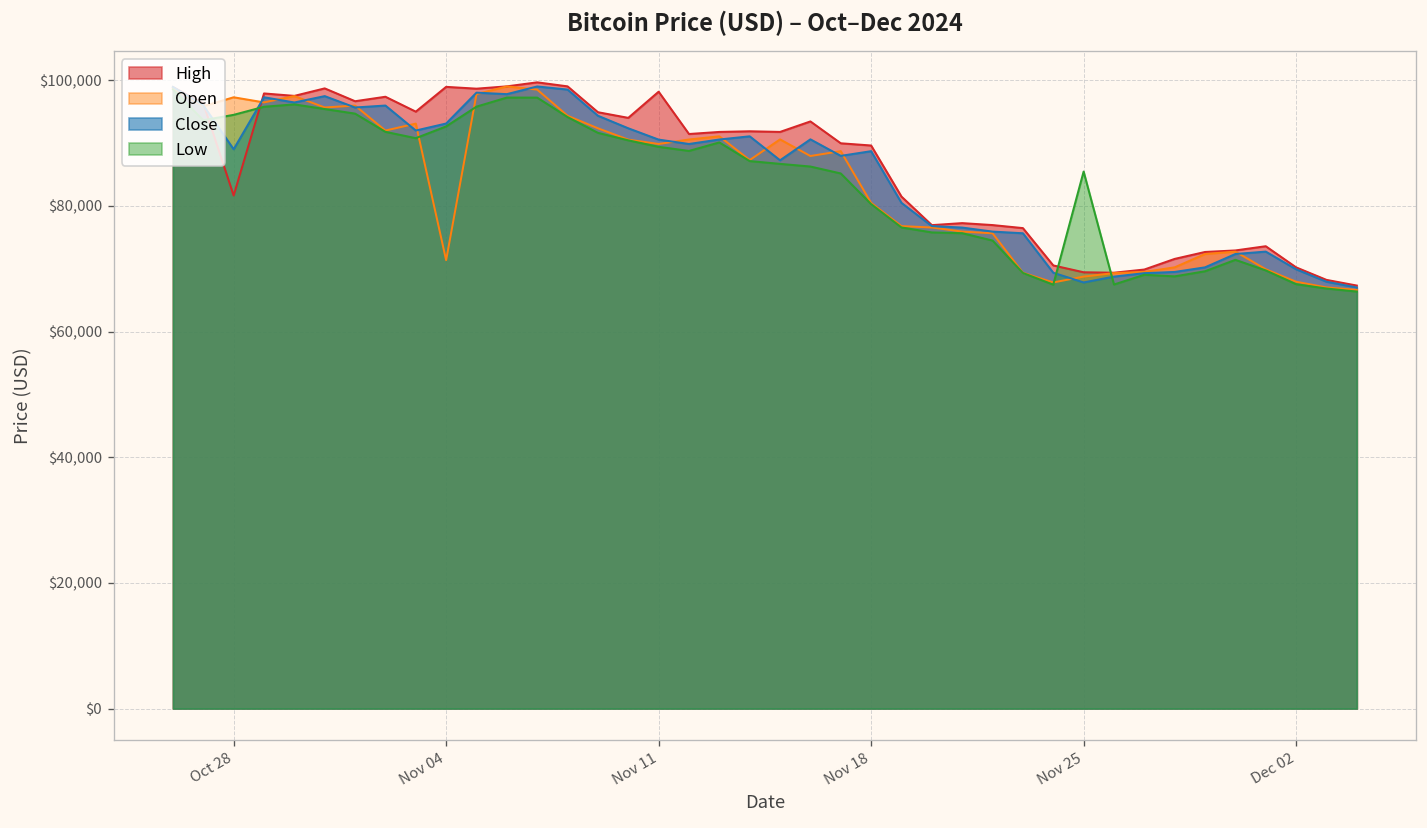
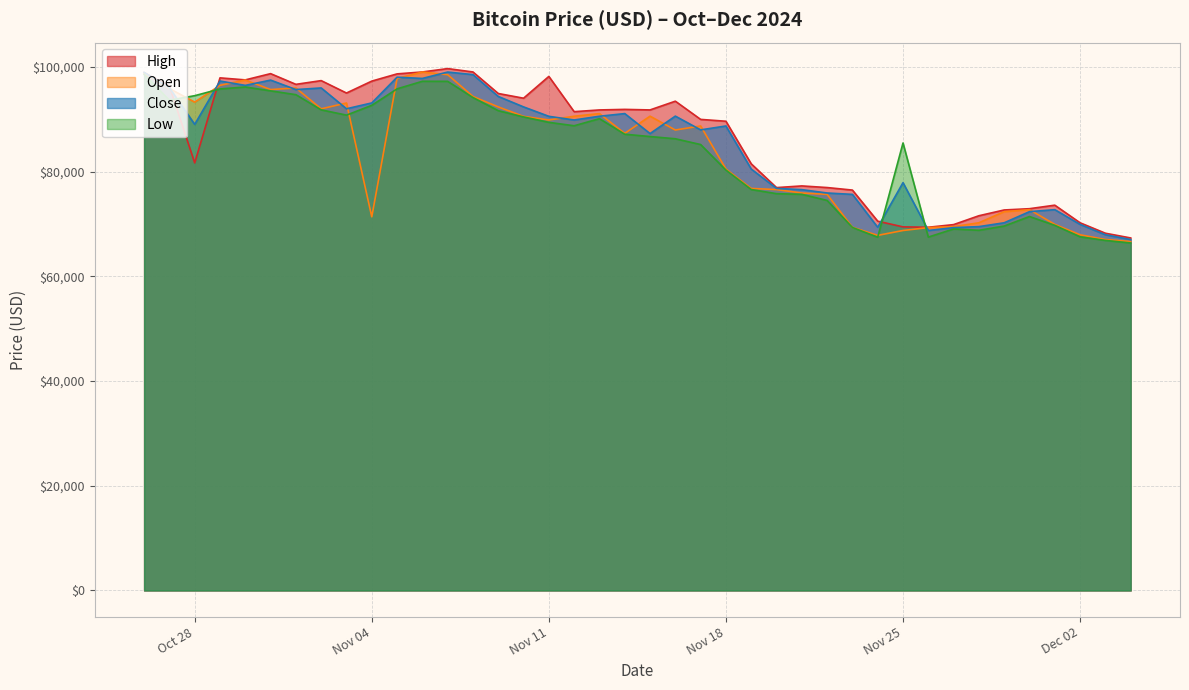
Open, Oct 28: $97,000 -> $93,000
High, Nov 04: $99,000 -> $97,000
Close, Nov 25: $68,000 -> $78,000
